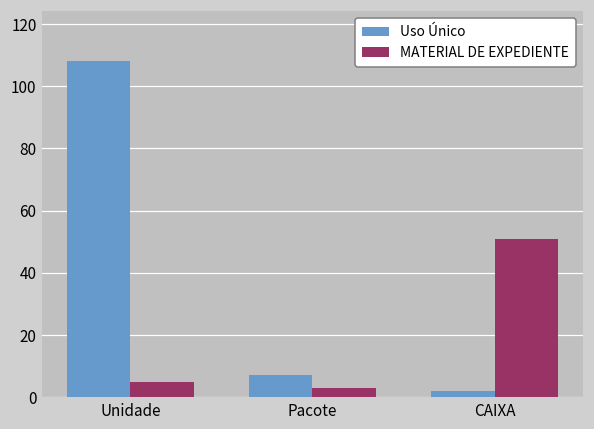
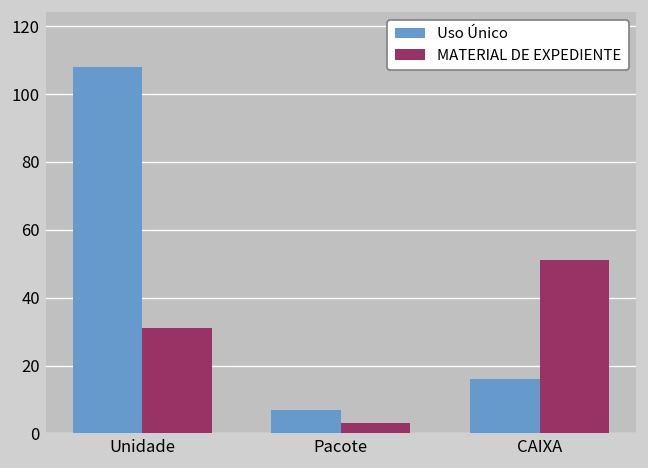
MATERIAL DE EXPEDIENTE, Unidade: 5 -> 31
Uso Único, CAIXA: 2 -> 16
